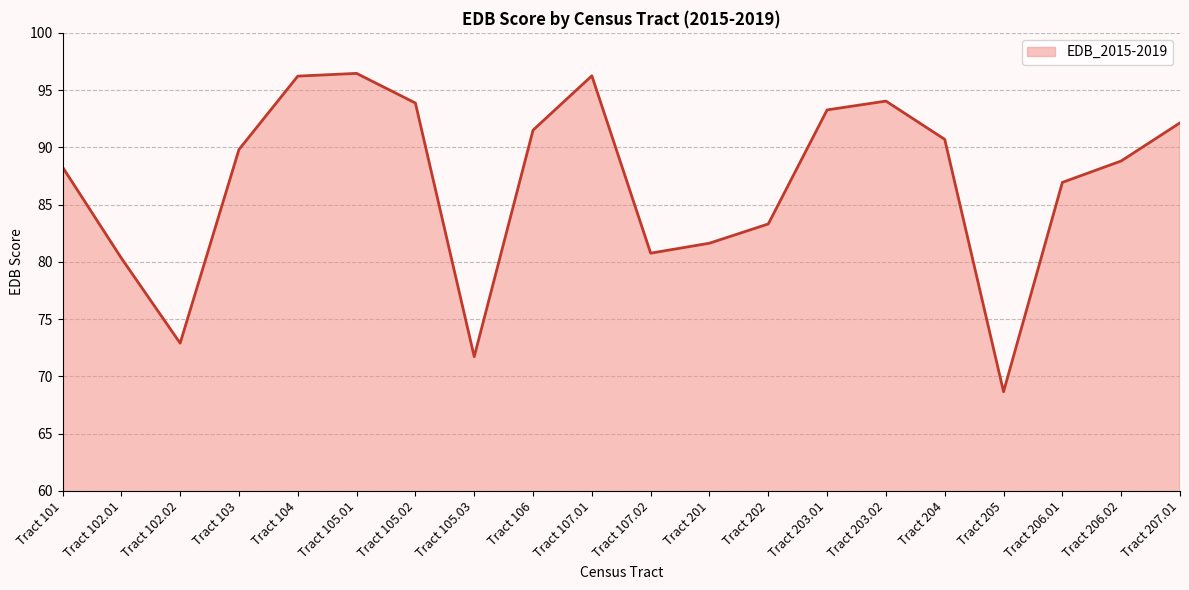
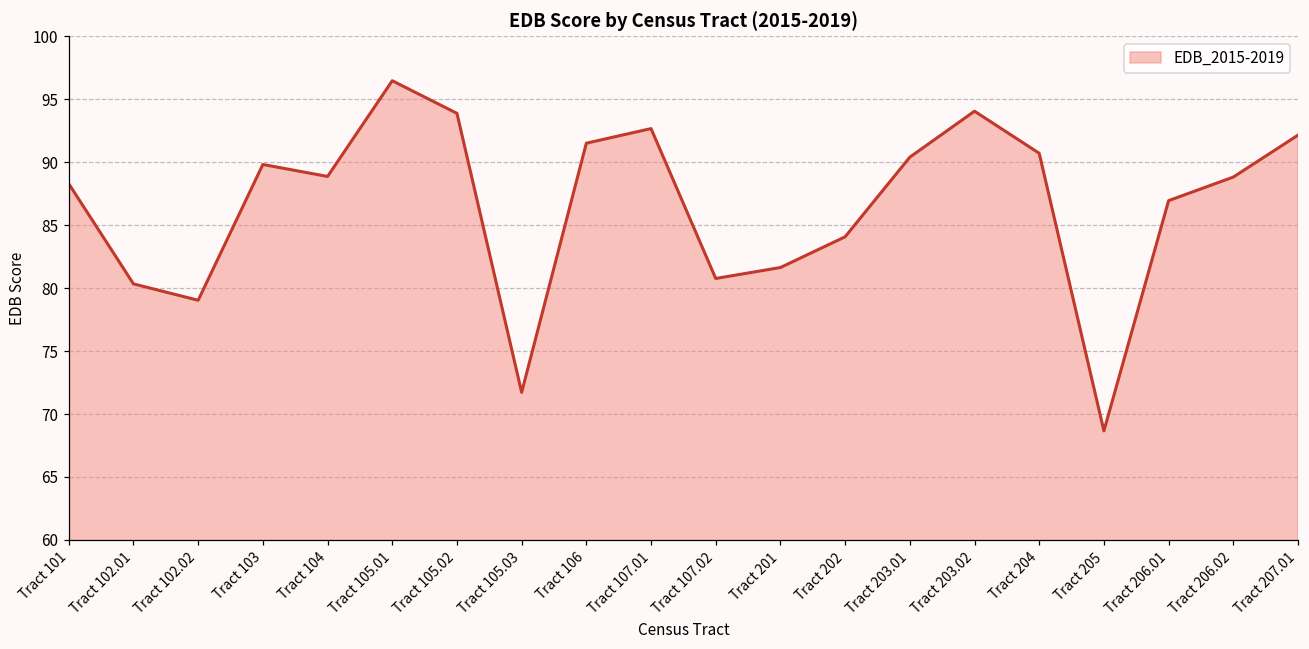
Tract 102.02: 72.9 -> 79.0
Tract 104: 96.2 -> 88.9
Tract 107.01: 96.3 -> 92.7
Tract 202: 83.3 -> 84.1
Tract 203.01: 93.3 -> 90.4
